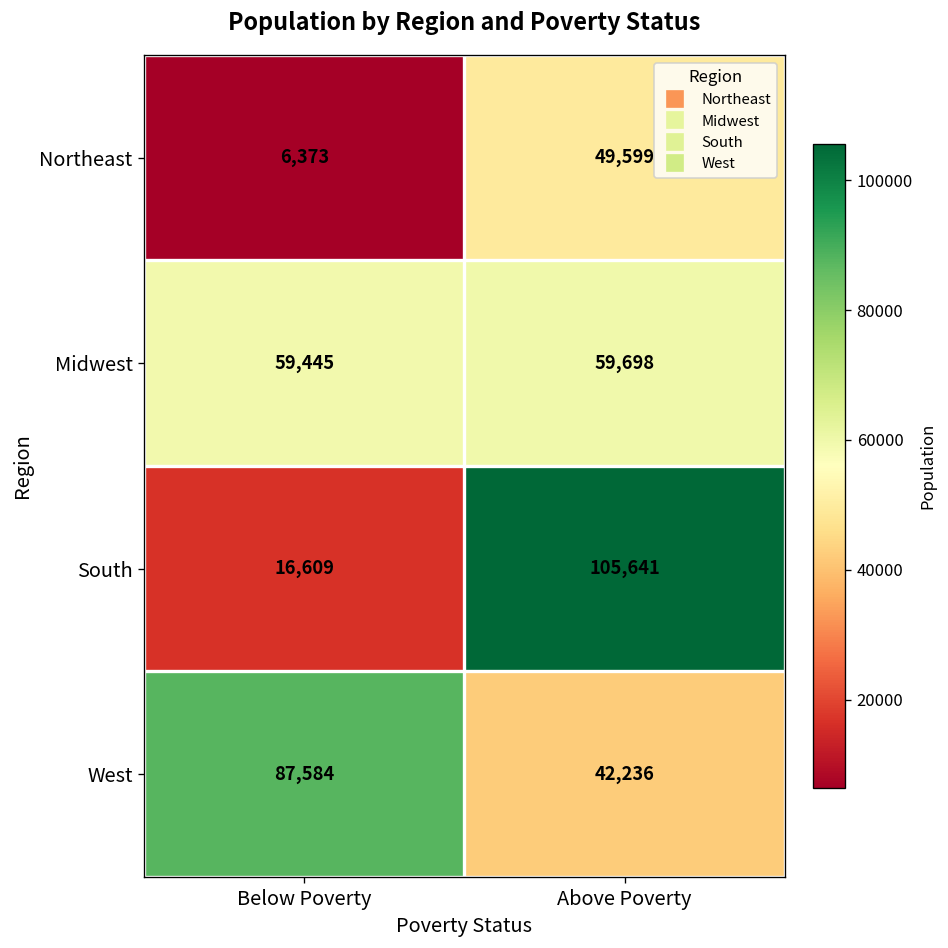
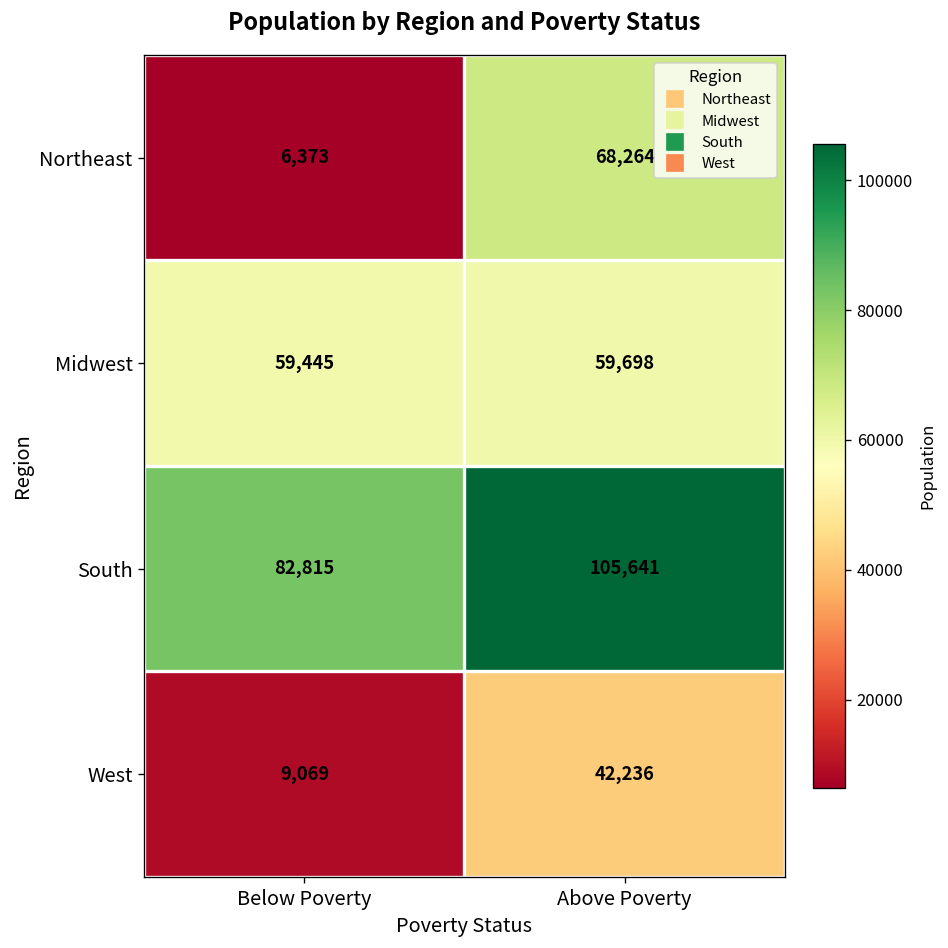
Northeast, Above Poverty: 49,599 -> 68,264
South, Below Poverty: 16,609 -> 82,815
West, Below Poverty: 87,584 -> 9,069
